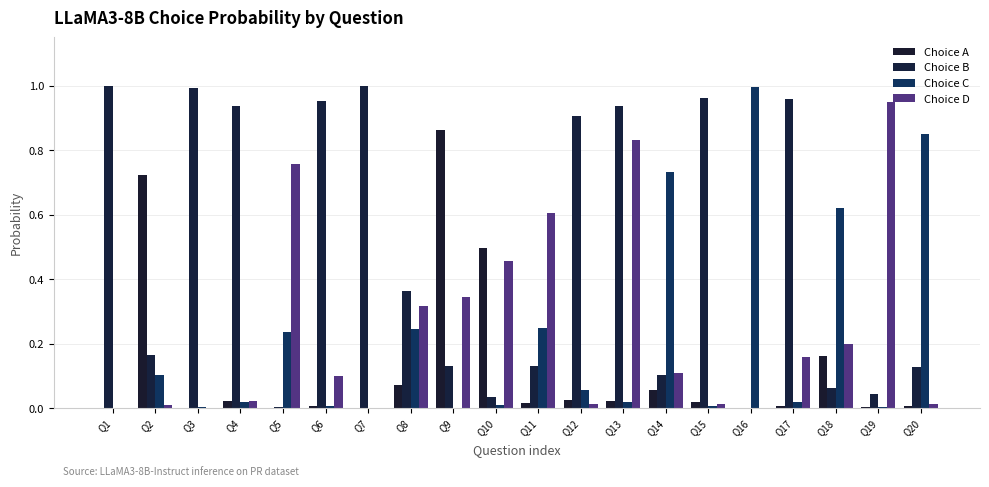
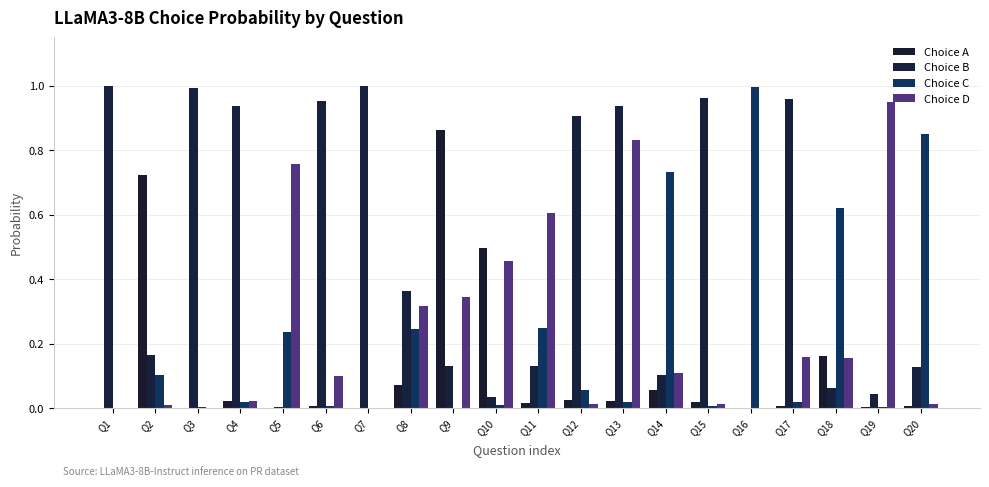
Choice D, Q18: 0.20 -> 0.16
